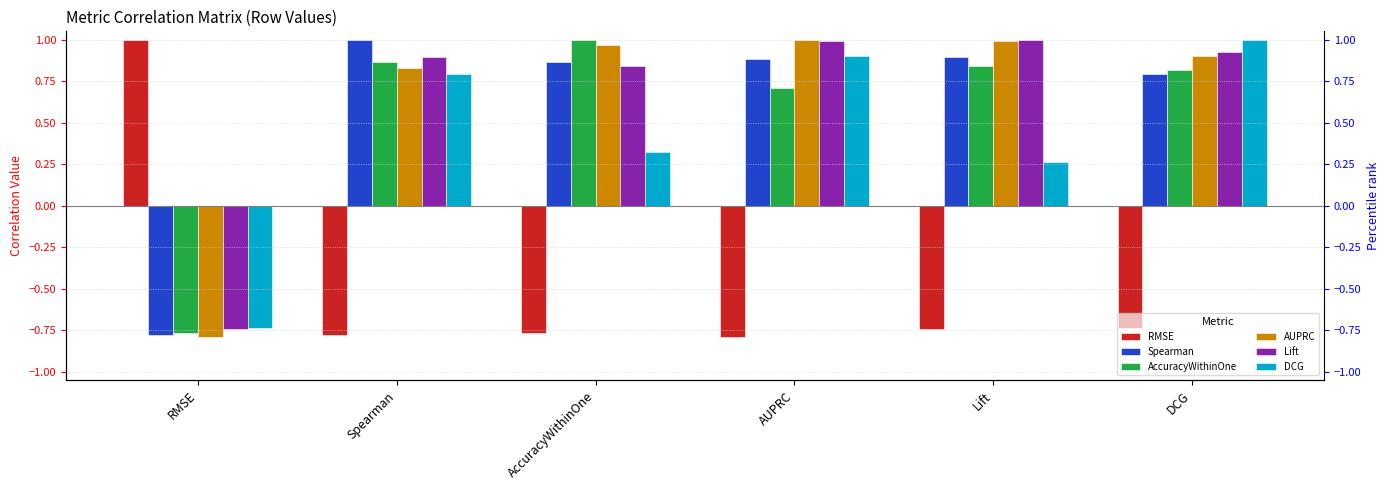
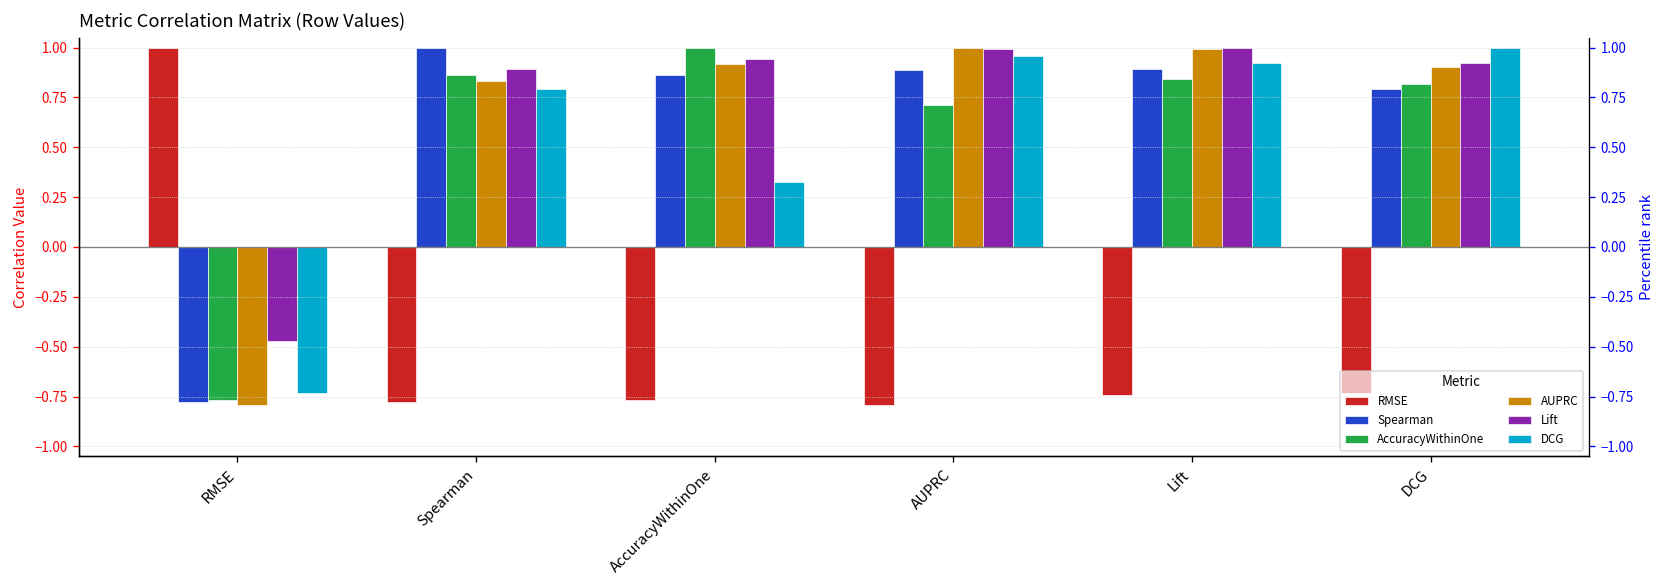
Lift, RMSE: -0.74 -> -0.47
AUPRC, AccuracyWithinOne: 0.97 -> 0.92
Lift, AccuracyWithinOne: 0.84 -> 0.94
DCG, AUPRC: 0.90 -> 0.96
DCG, Lift: 0.26 -> 0.92
